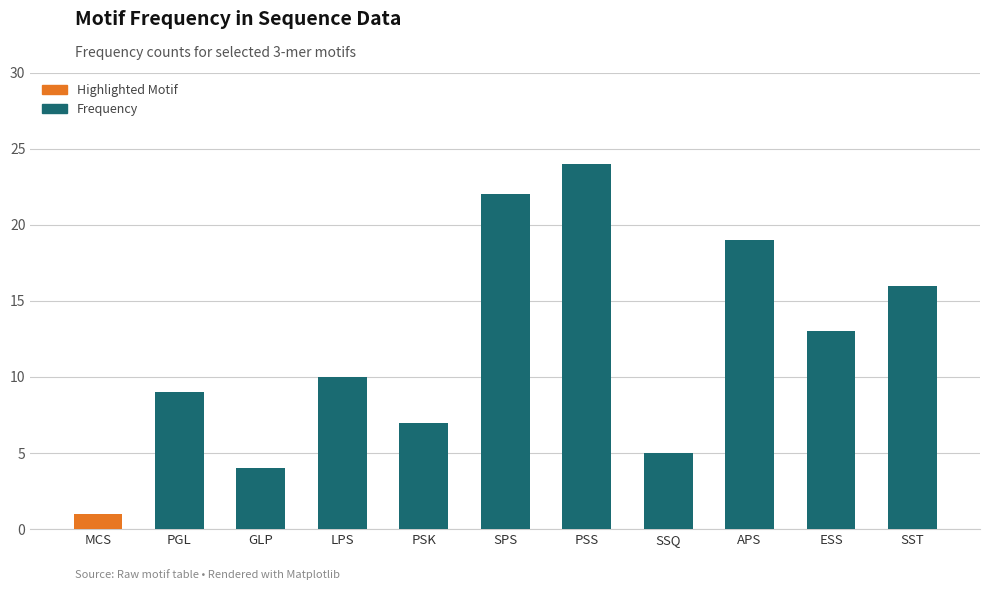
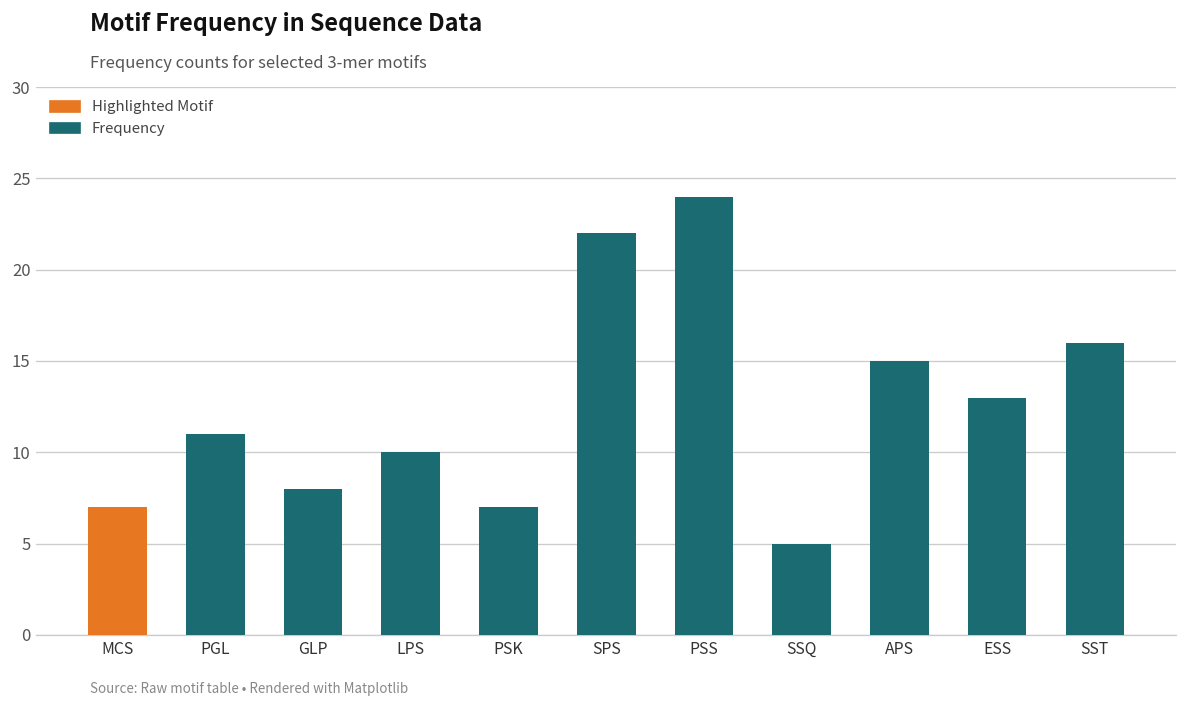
MCS: 1 -> 7
PGL: 9 -> 11
GLP: 4 -> 8
APS: 19 -> 15
